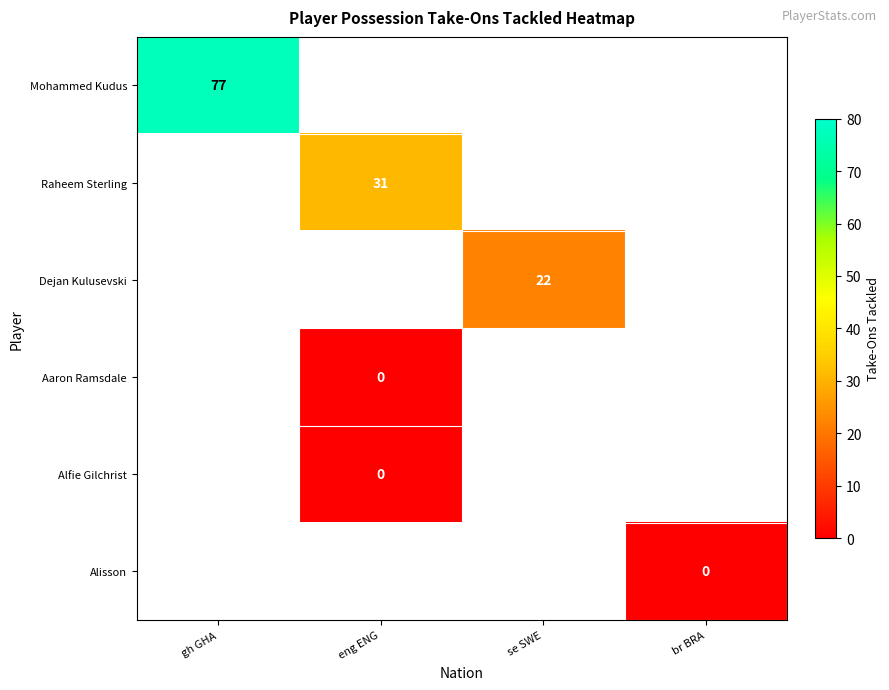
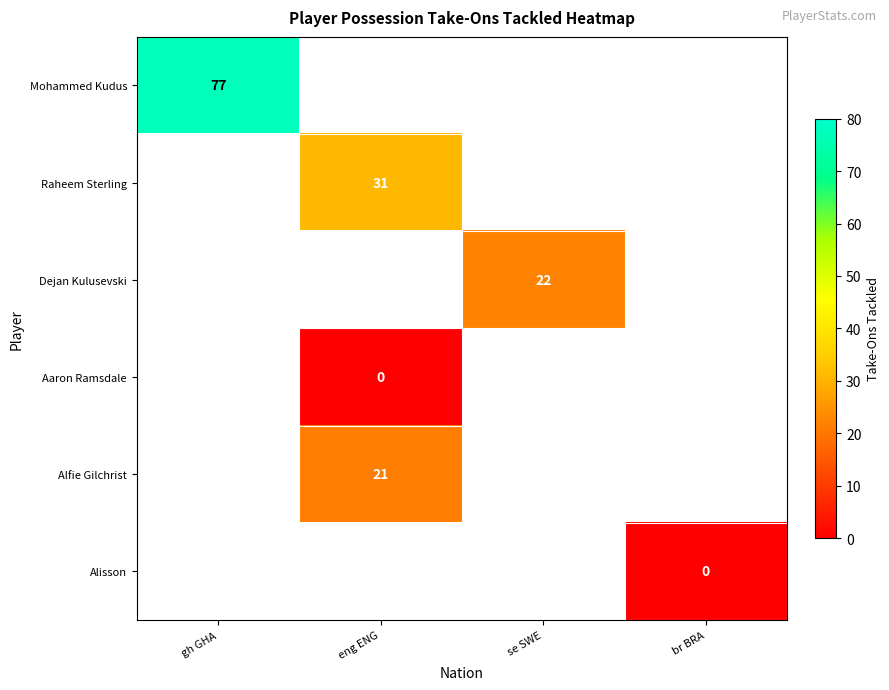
Alfie Gilchrist, eng ENG: 0 -> 21
